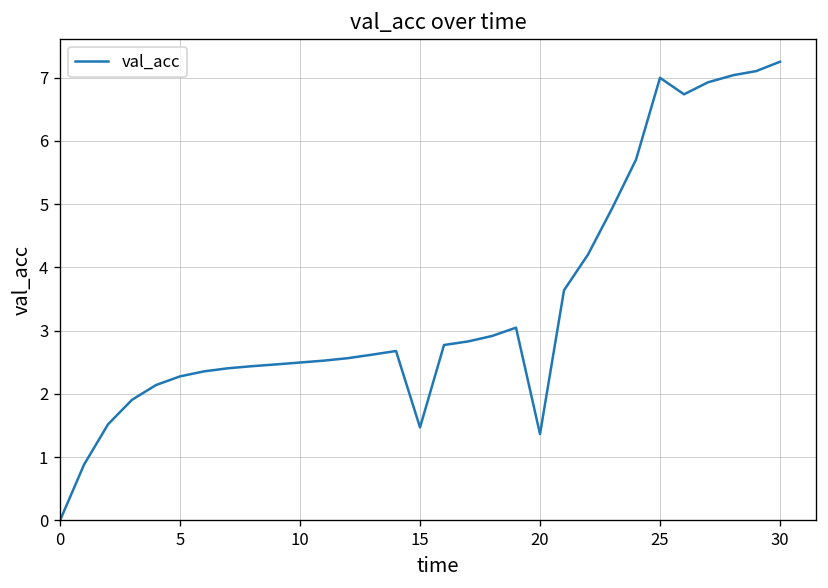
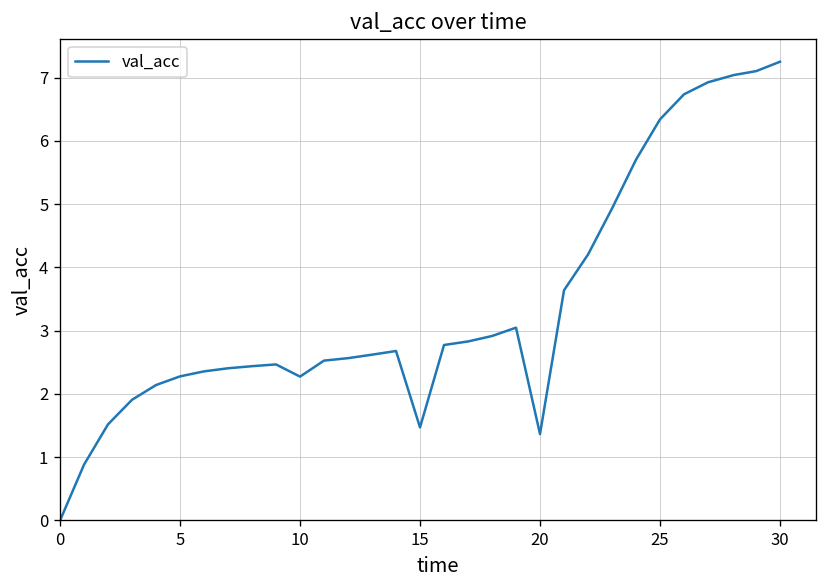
10: 2.5 -> 2.3
25: 7.0 -> 6.3
